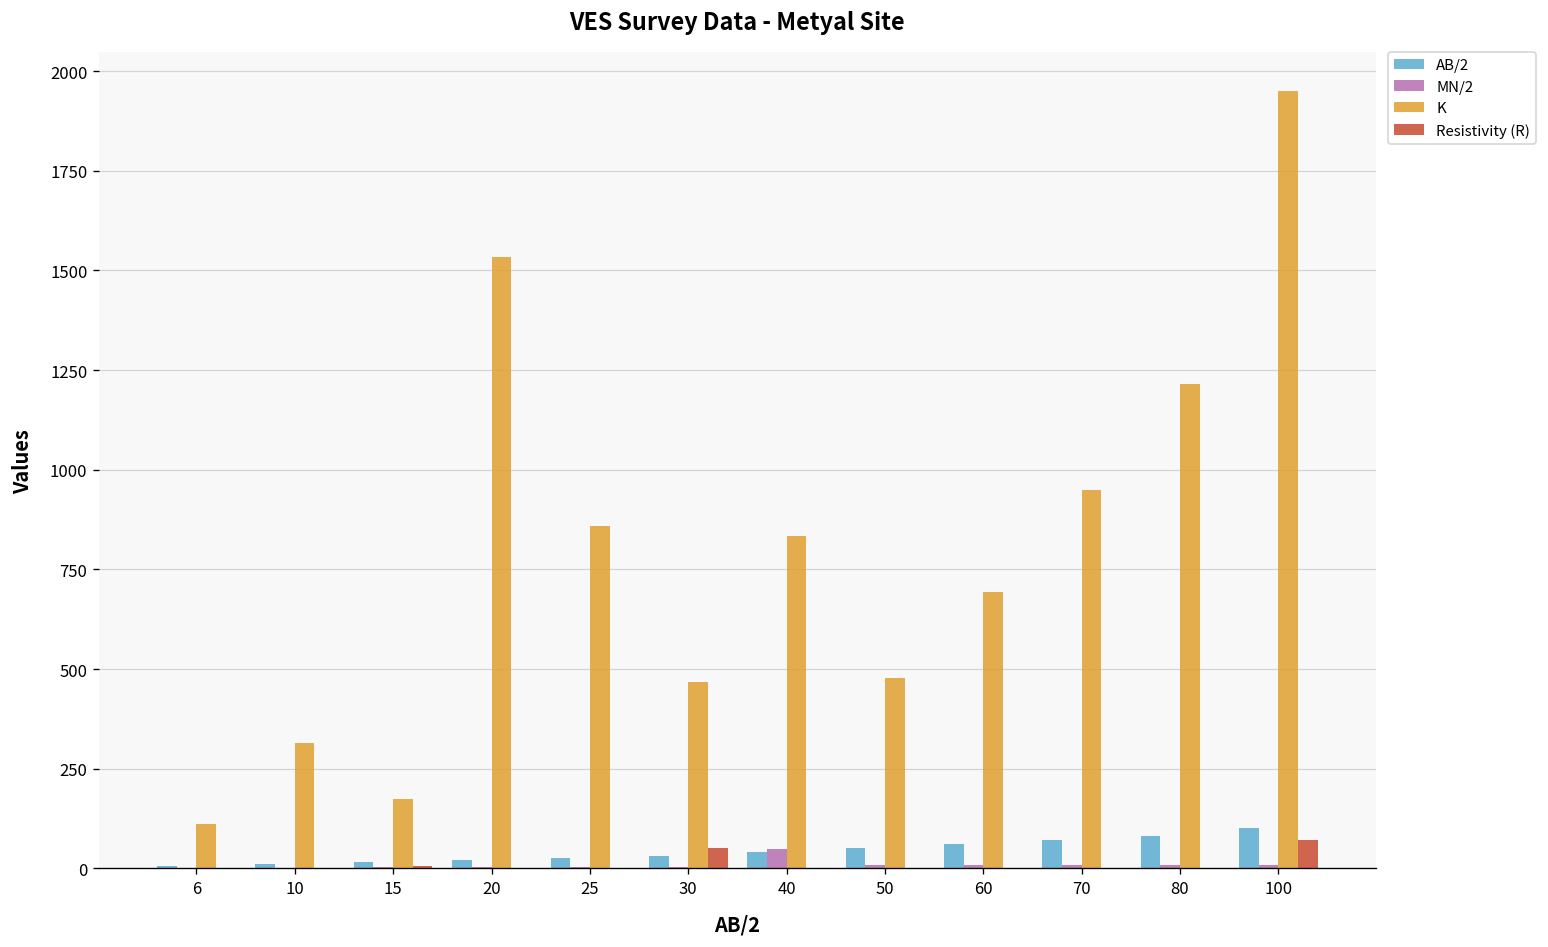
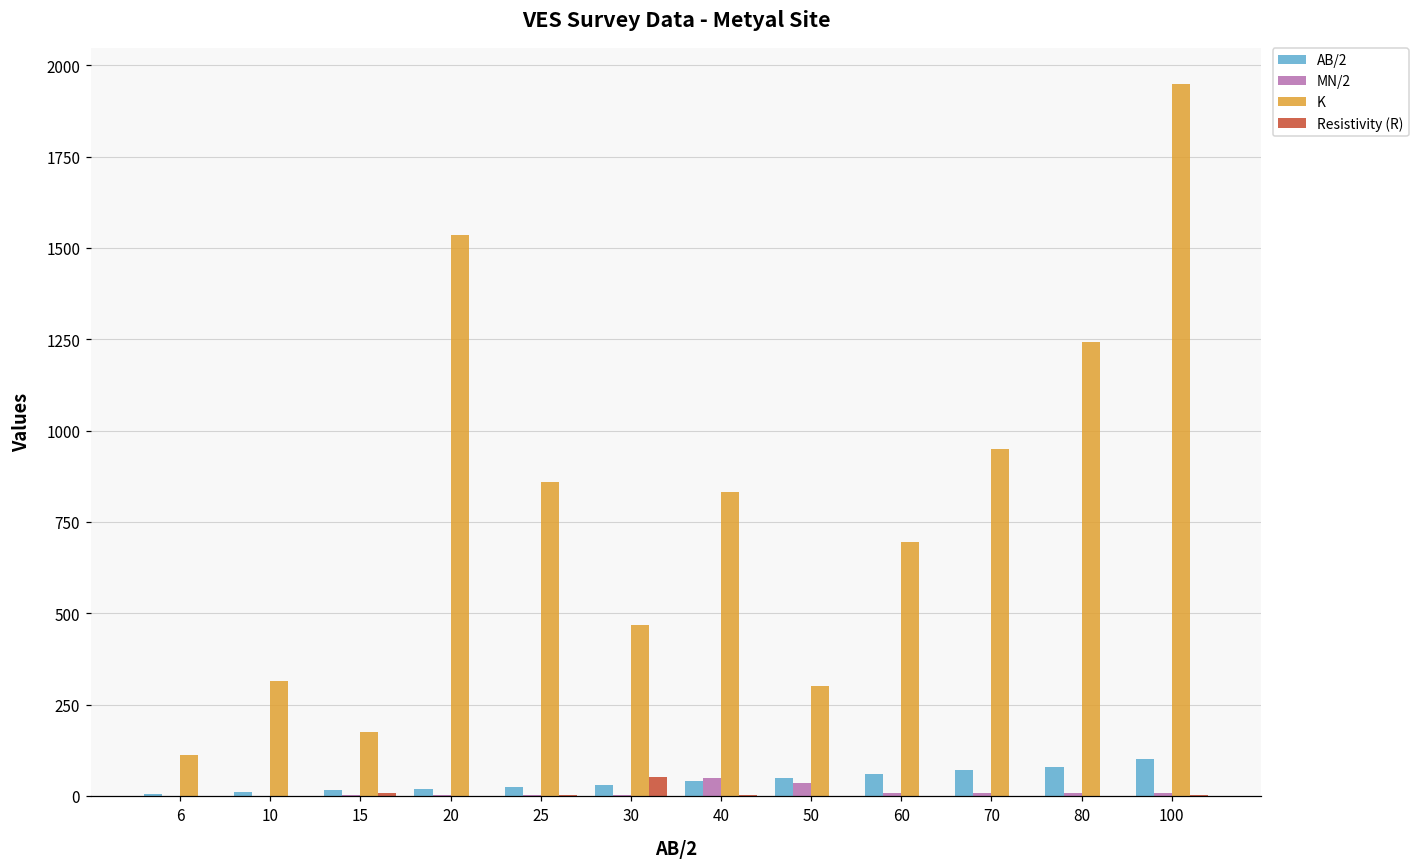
MN/2, 50: 10 -> 40
K, 50: 480 -> 300
K, 80: 1210 -> 1240
Resistivity (R), 100: 70 -> 0
